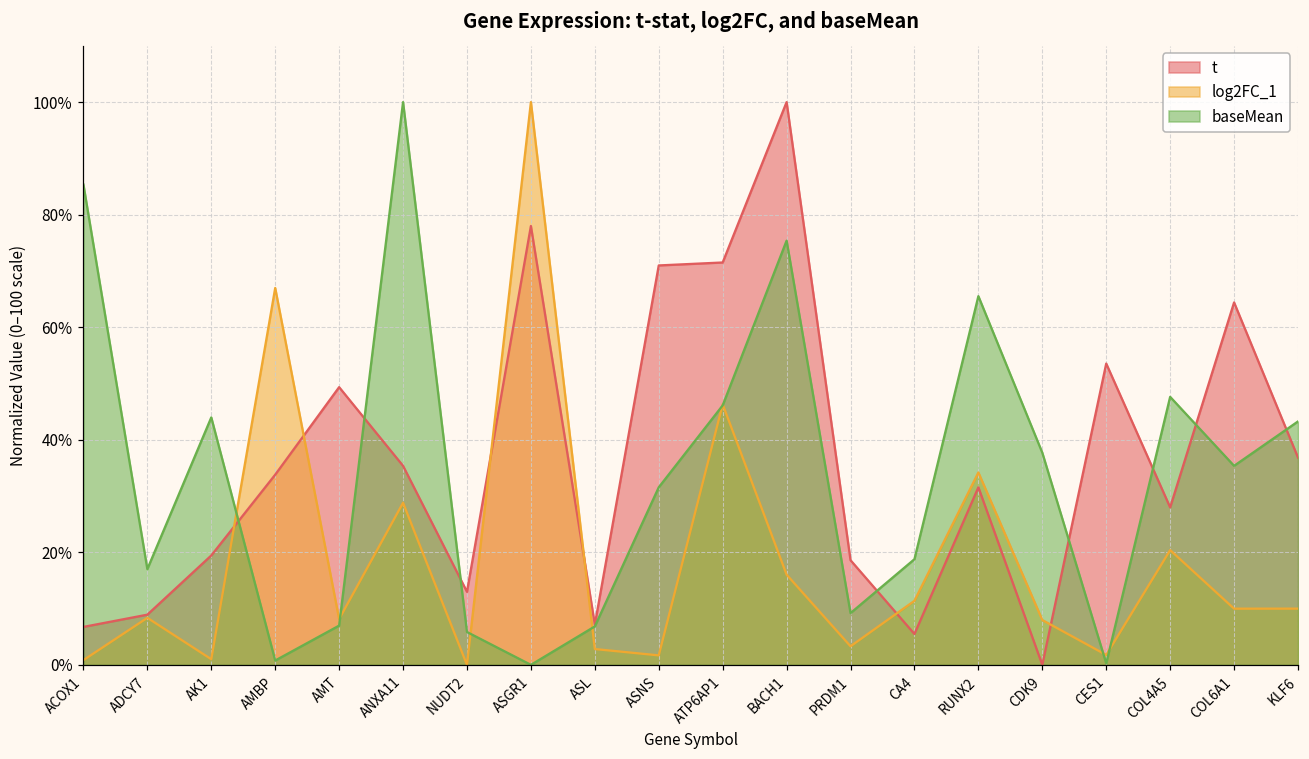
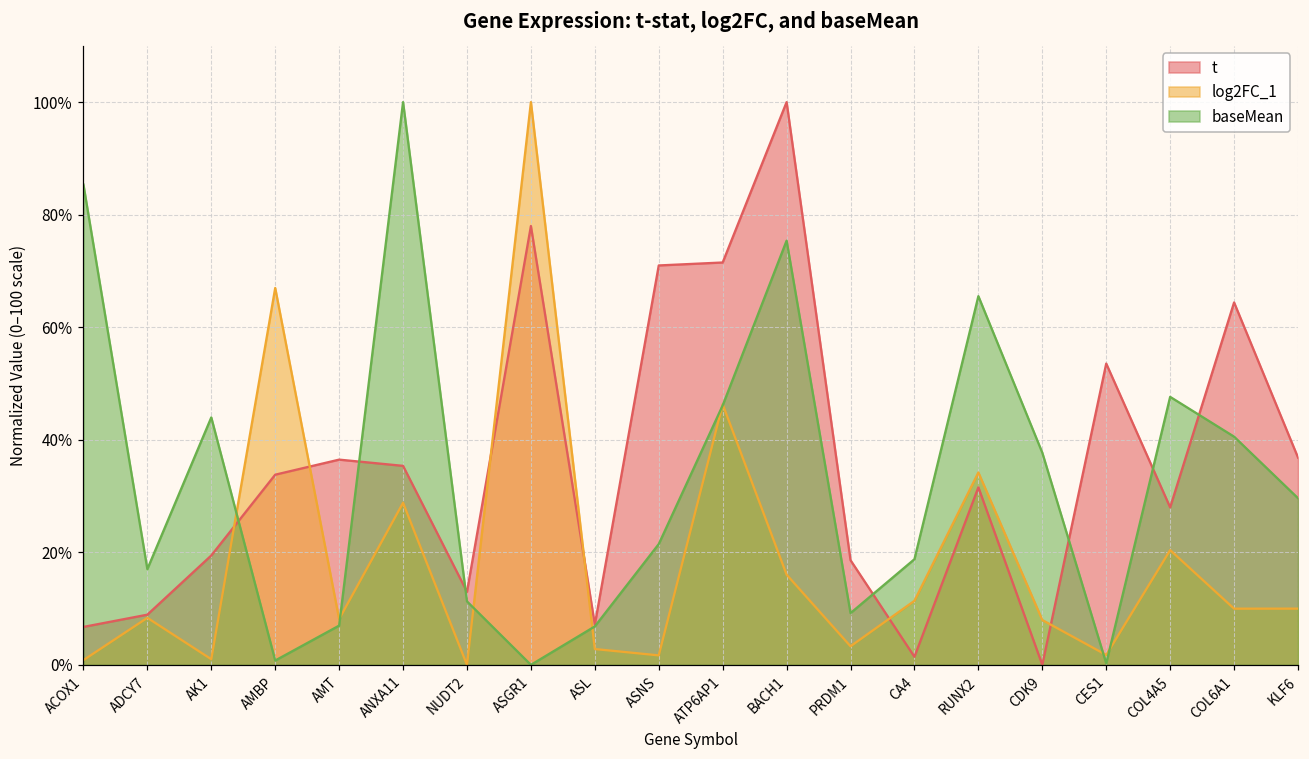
t, AMT: 49% -> 36%
baseMean, NUDT2: 6% -> 11%
baseMean, ASNS: 32% -> 21%
t, CA4: 5% -> 1%
baseMean, COL6A1: 35% -> 41%
baseMean, KLF6: 43% -> 30%
